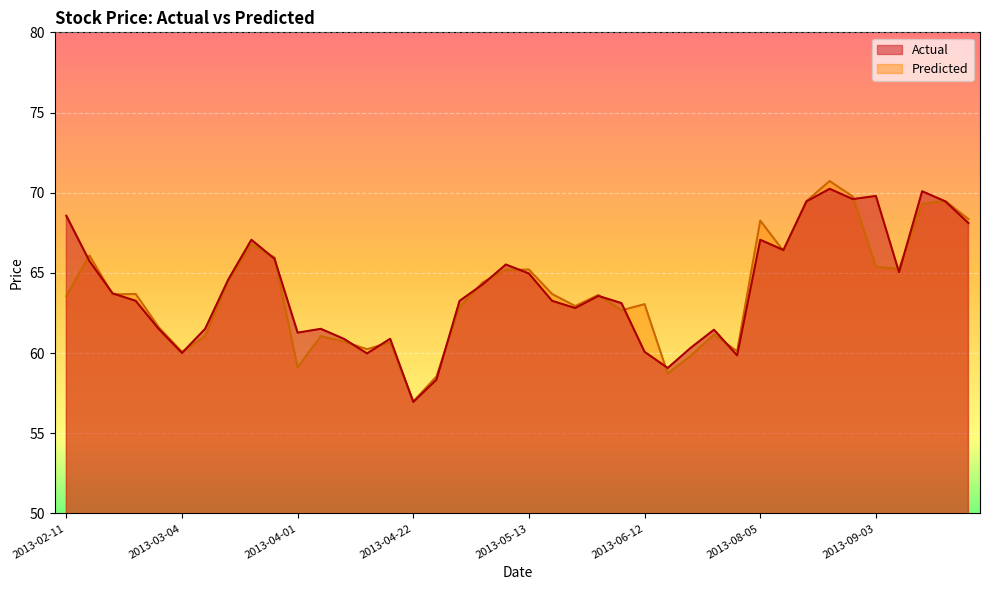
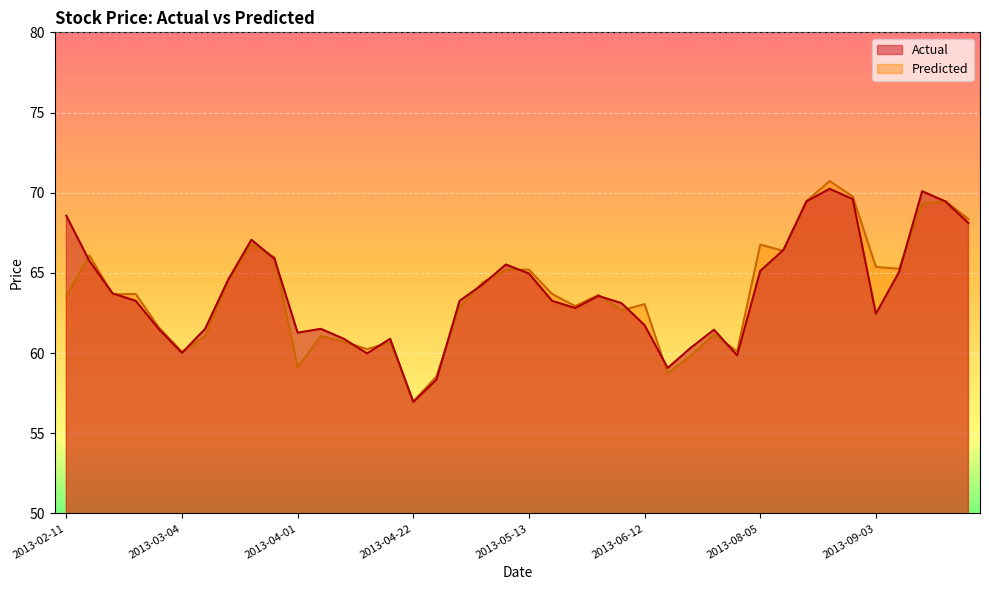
Actual, 2013-06-12: 60.1 -> 61.7
Actual, 2013-08-05: 67.1 -> 65.1
Predicted, 2013-08-05: 68.3 -> 66.8
Actual, 2013-09-03: 69.8 -> 62.5
